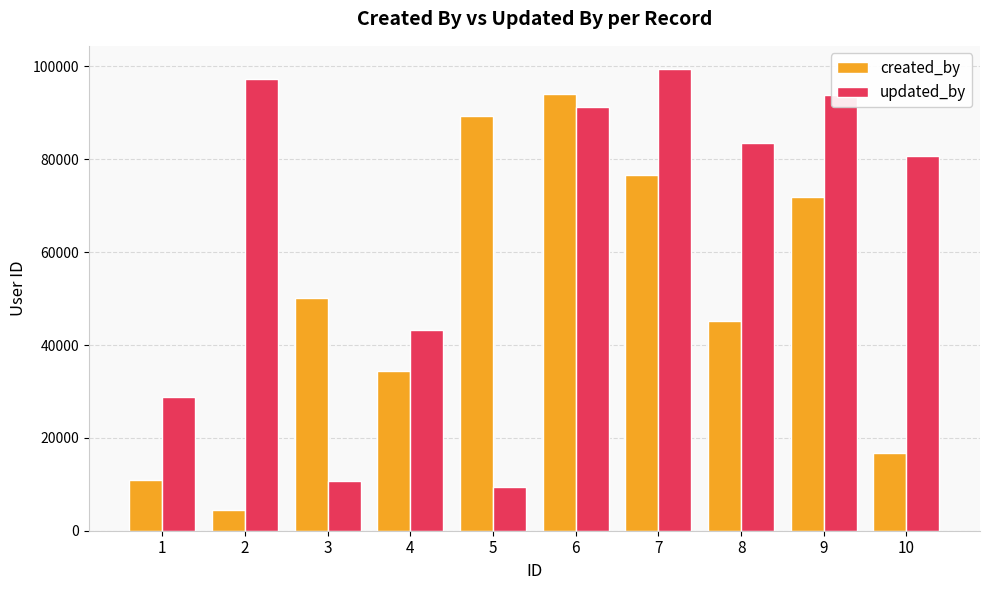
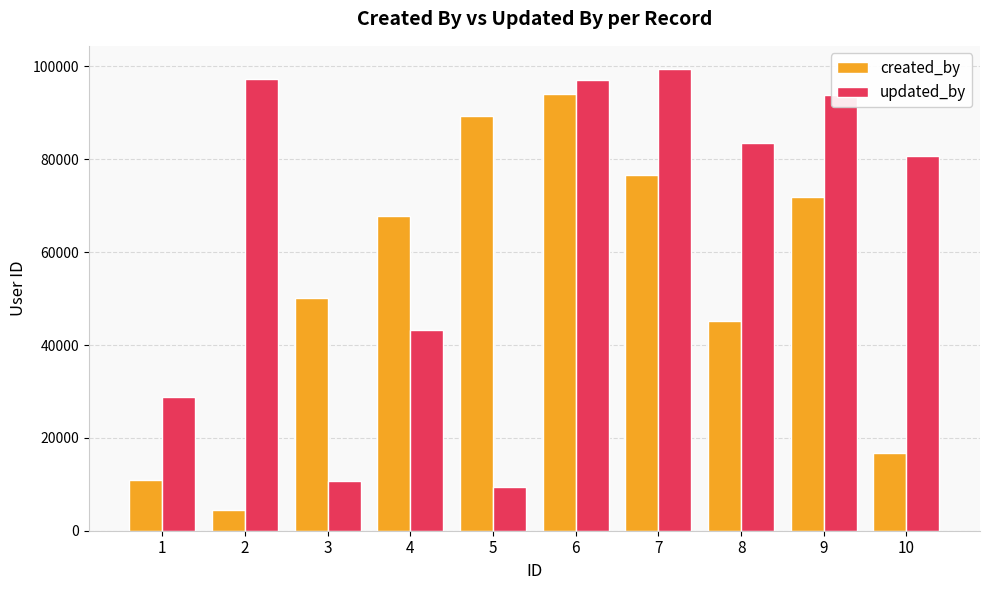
created_by, 4: 34000 -> 68000
updated_by, 6: 91000 -> 97000
